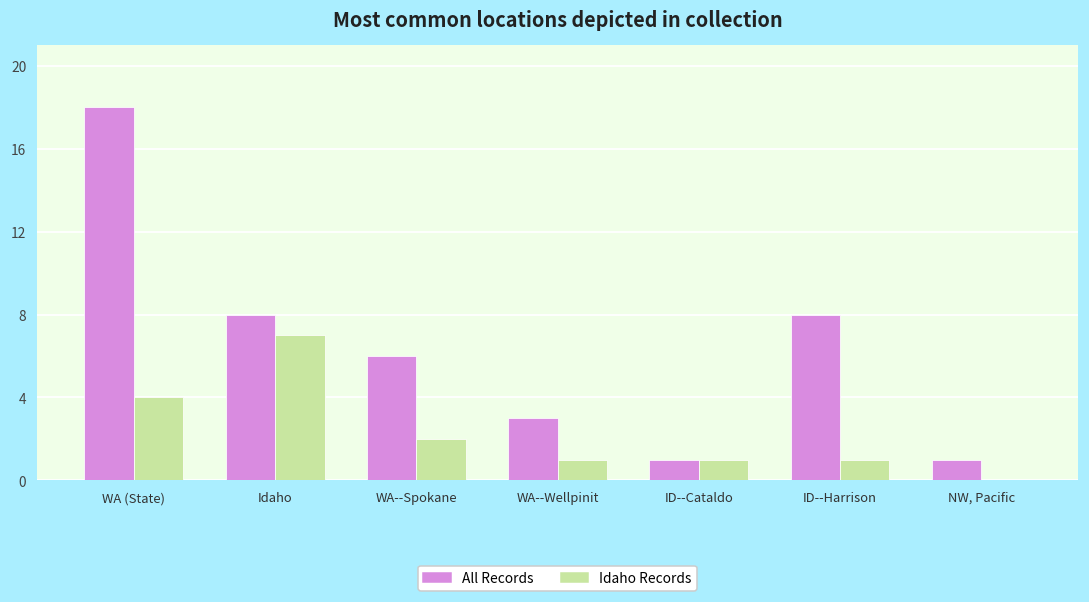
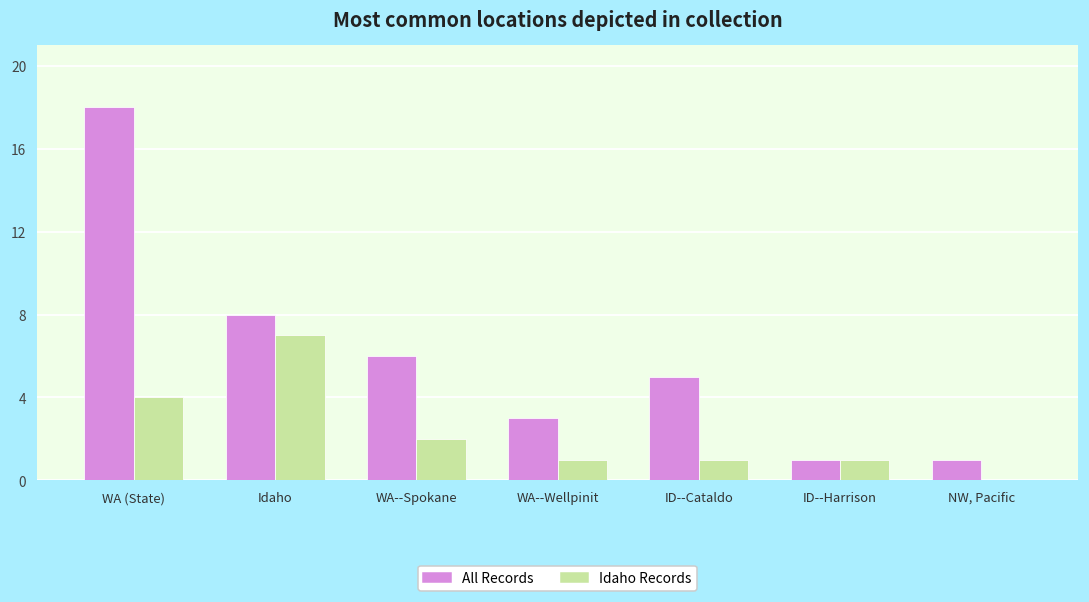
All Records, ID--Cataldo: 1 -> 5
All Records, ID--Harrison: 8 -> 1
